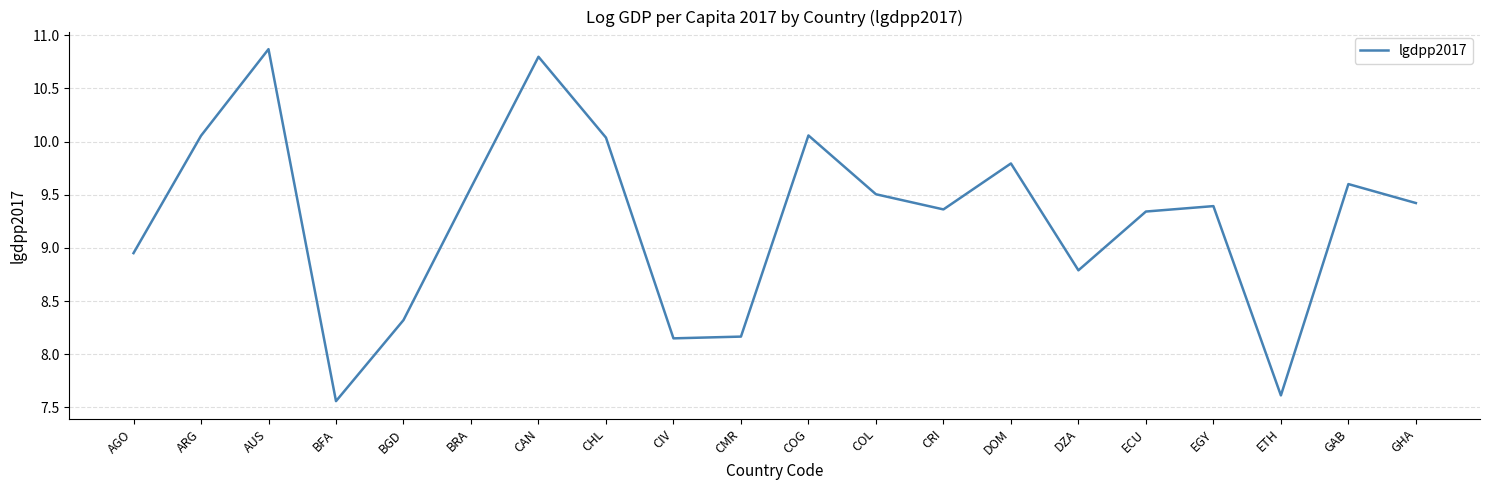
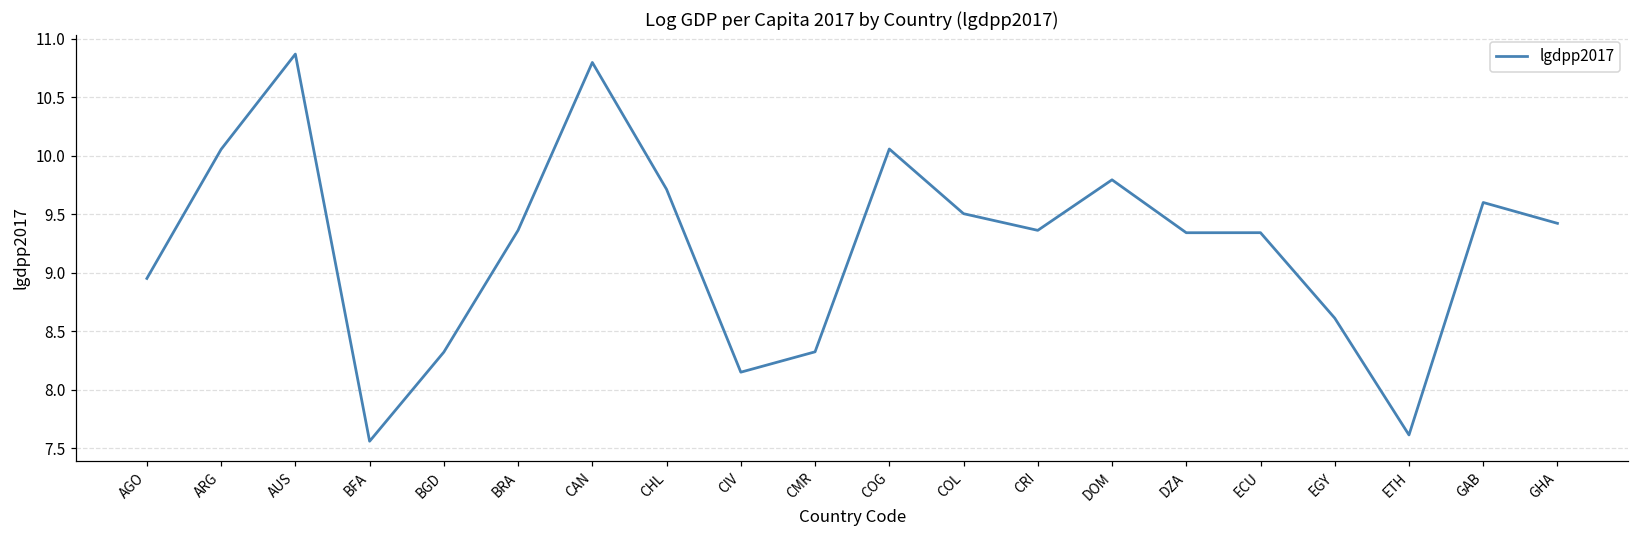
BRA: 9.57 -> 9.36
CHL: 10.04 -> 9.71
CMR: 8.17 -> 8.32
DZA: 8.79 -> 9.34
EGY: 9.39 -> 8.61
